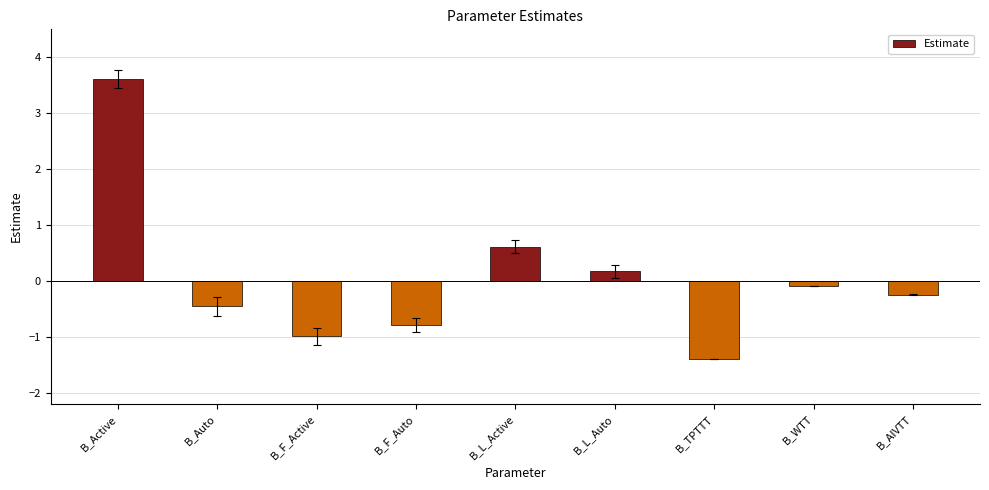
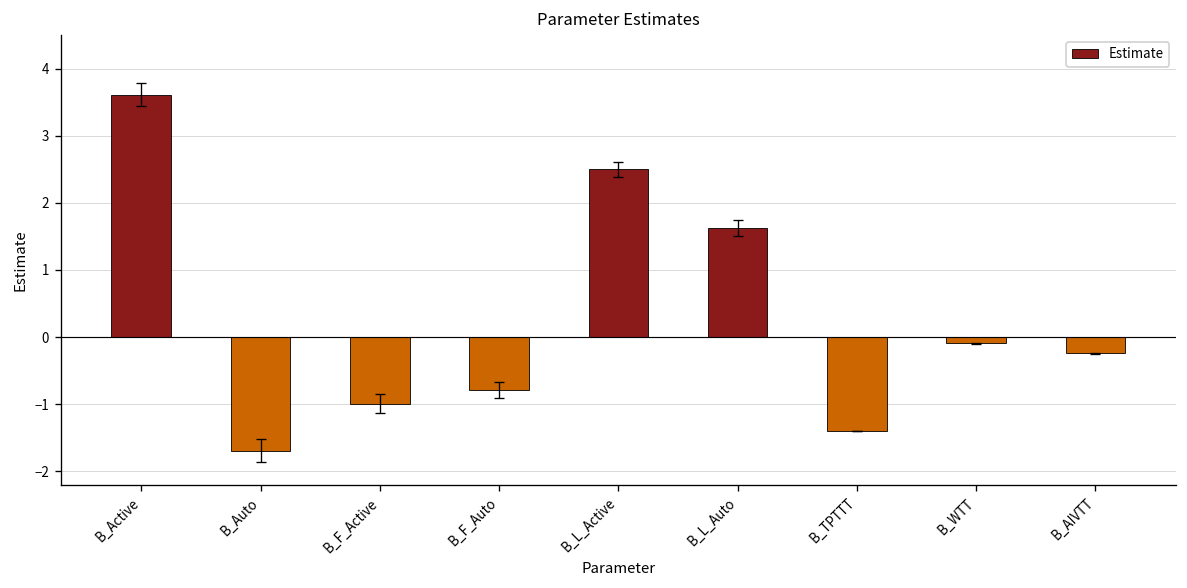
Estimate, B_Auto: -0.5 -> -1.7
Estimate, B_L_Active: 0.6 -> 2.5
Estimate, B_L_Auto: 0.2 -> 1.6
